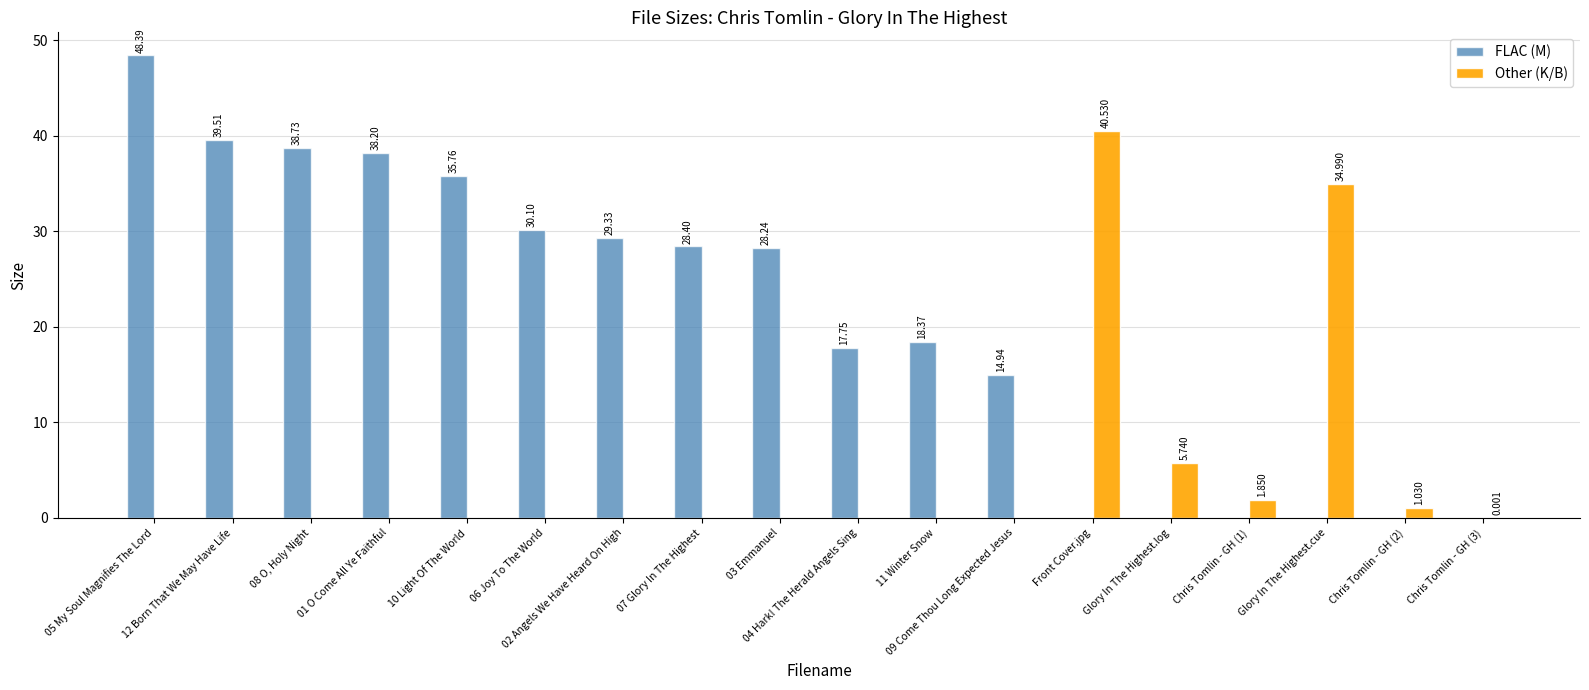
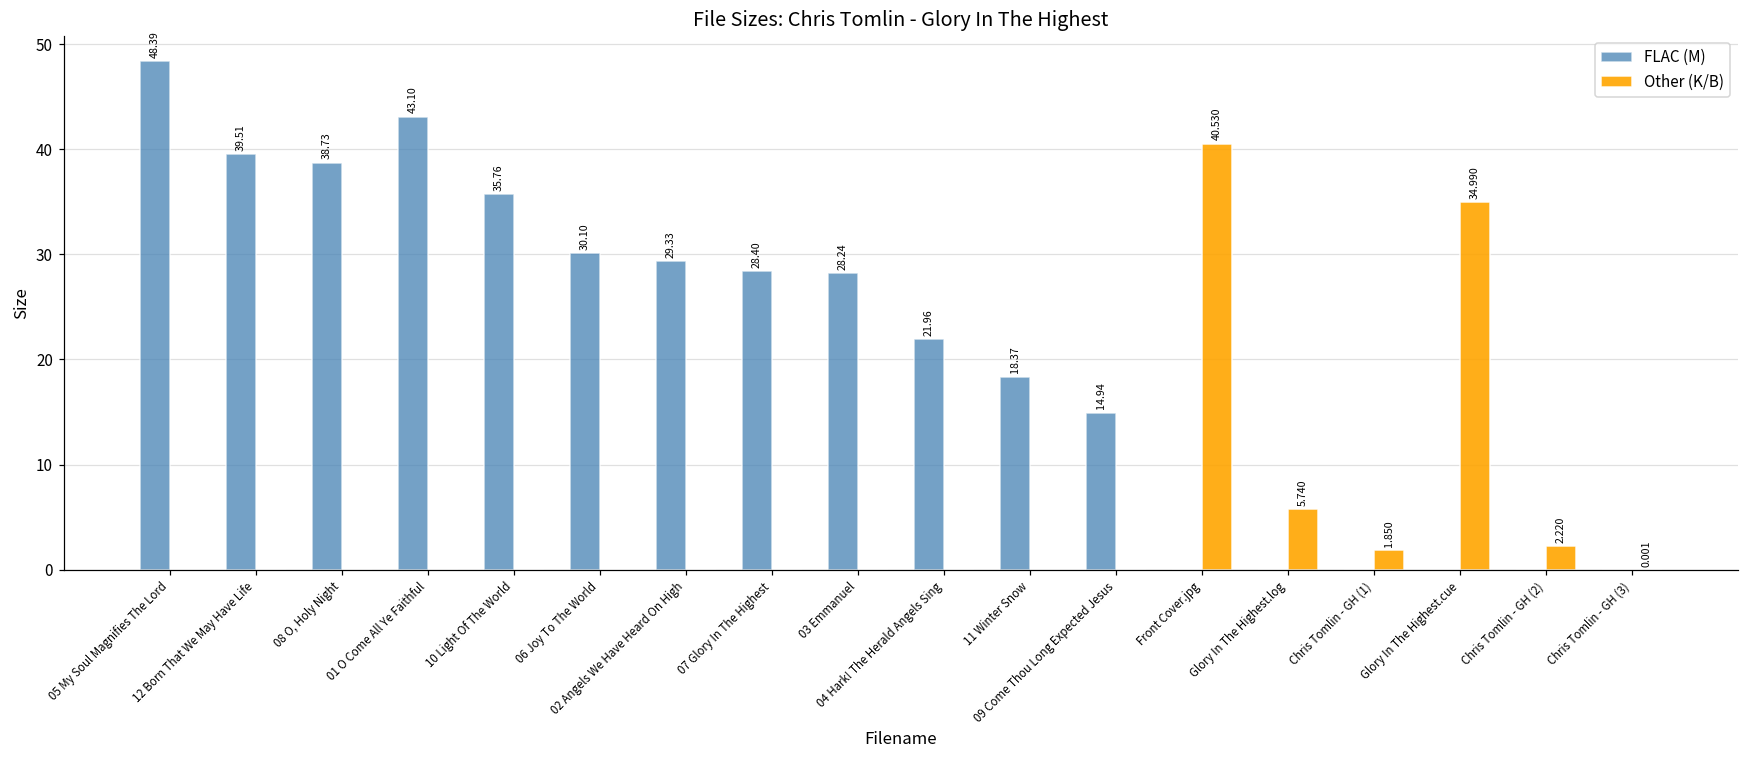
FLAC (M), 01 O Come All Ye Faithful: 38.20 -> 43.10
FLAC (M), 04 Hark! The Herald Angels Sing: 17.75 -> 21.96
Other (K/B), Chris Tomlin - GH (2): 1.030 -> 2.220
